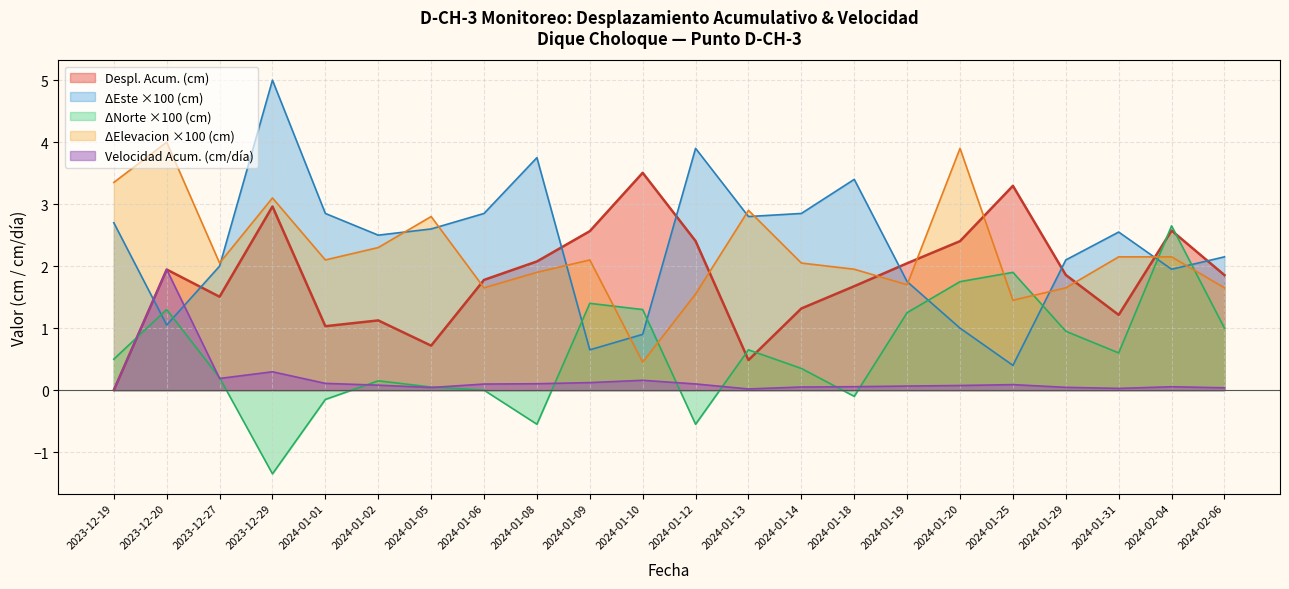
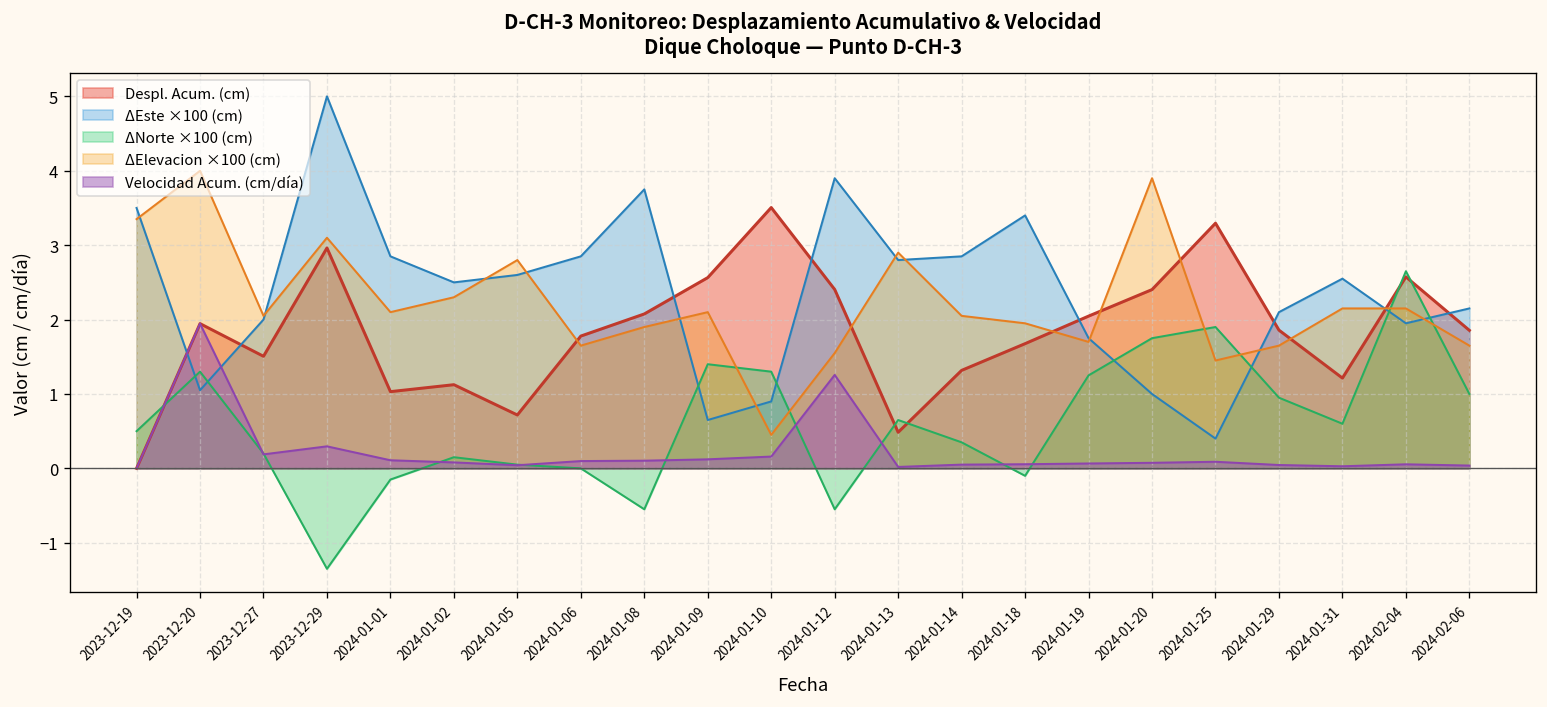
ΔEste ×100 (cm), 2023-12-19: 2.7 -> 3.5
Velocidad Acum. (cm/día), 2024-01-12: 0.1 -> 1.3
